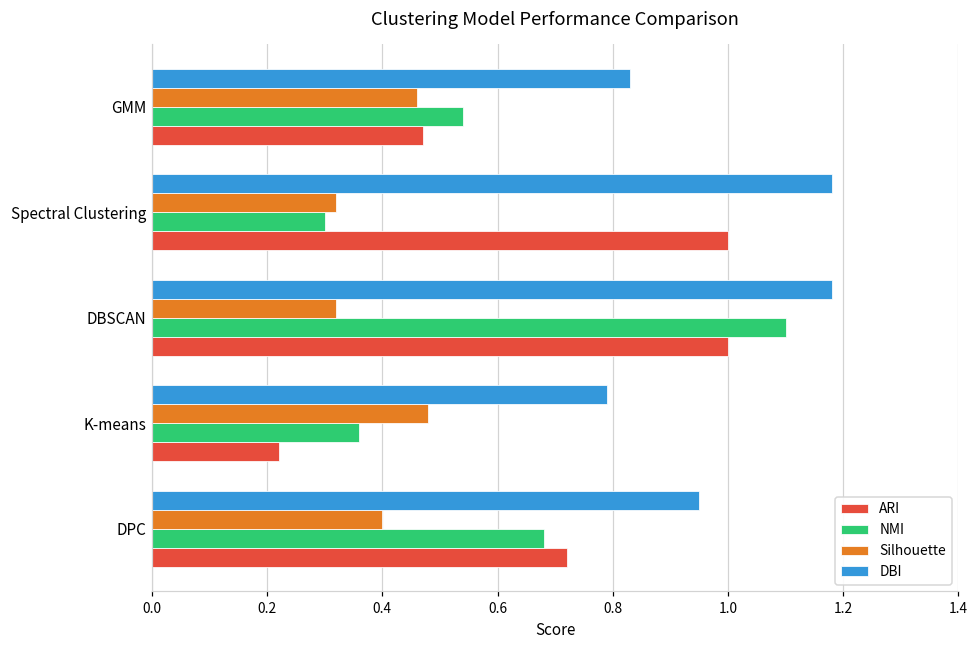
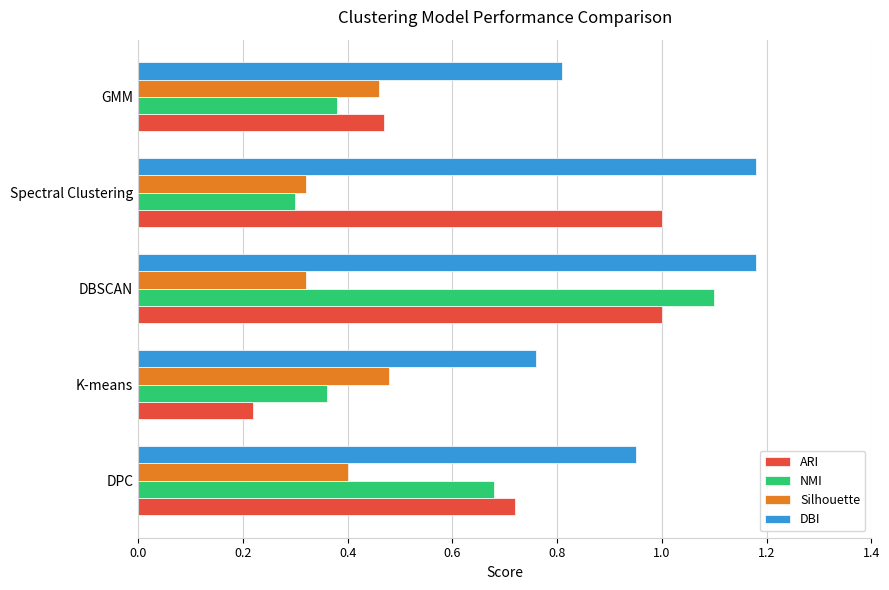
DBI, GMM: 0.83 -> 0.81
NMI, GMM: 0.54 -> 0.38
DBI, K-means: 0.79 -> 0.76
